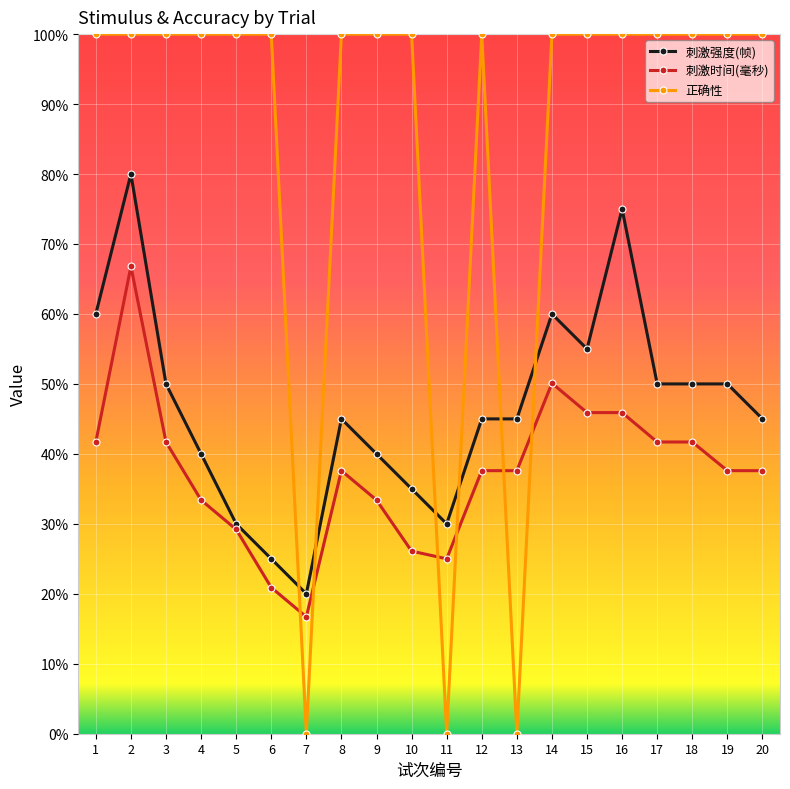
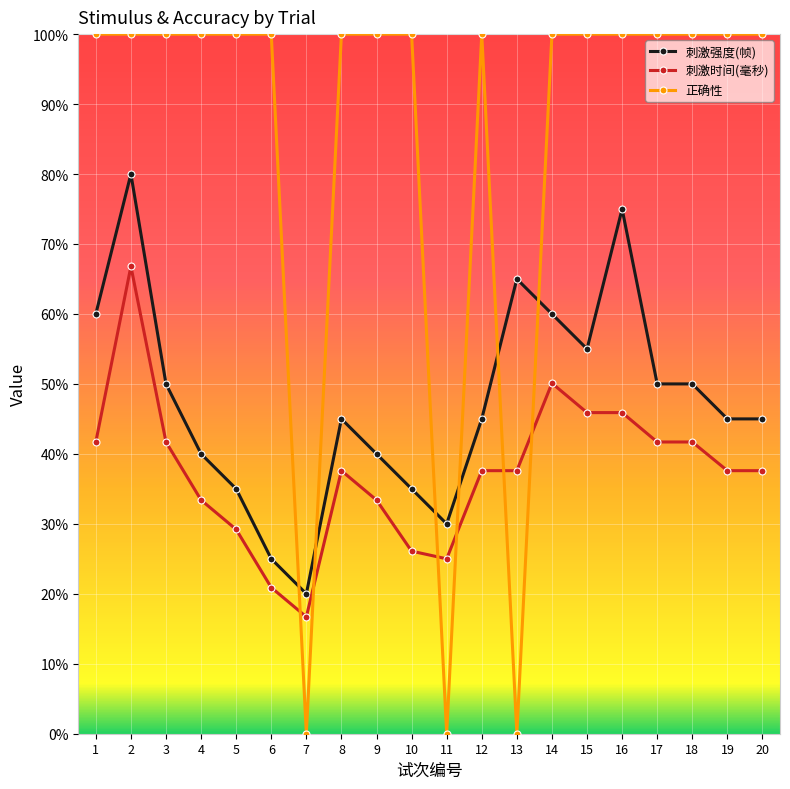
刺激强度(帧), 5: 30% -> 35%
刺激强度(帧), 13: 45% -> 65%
刺激强度(帧), 19: 50% -> 45%
